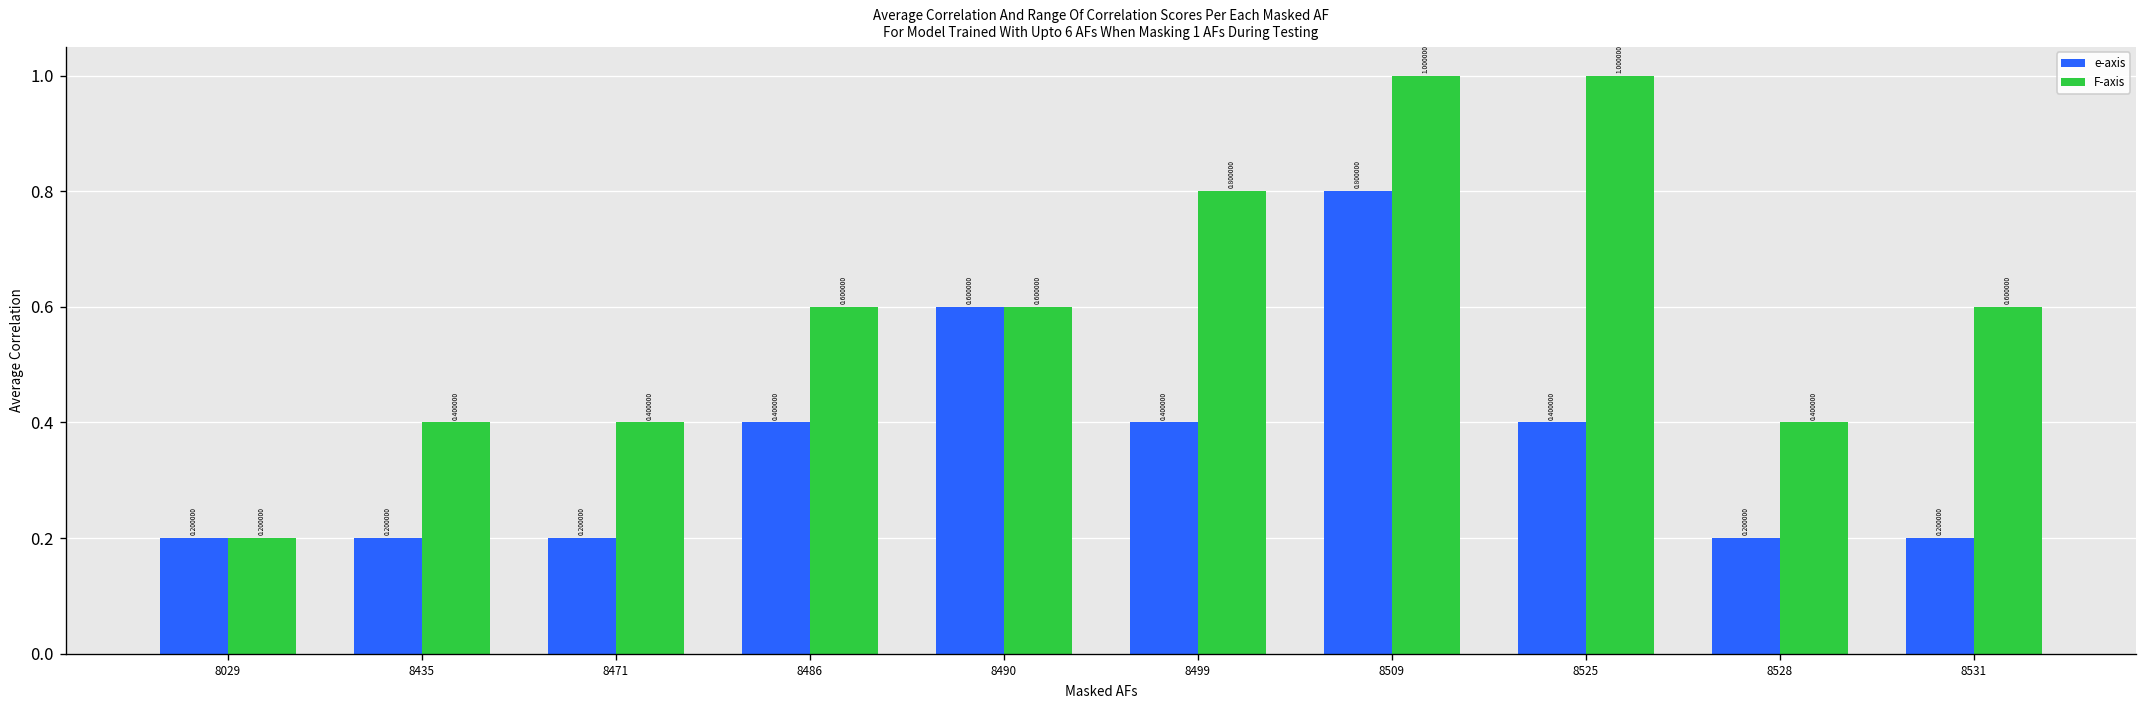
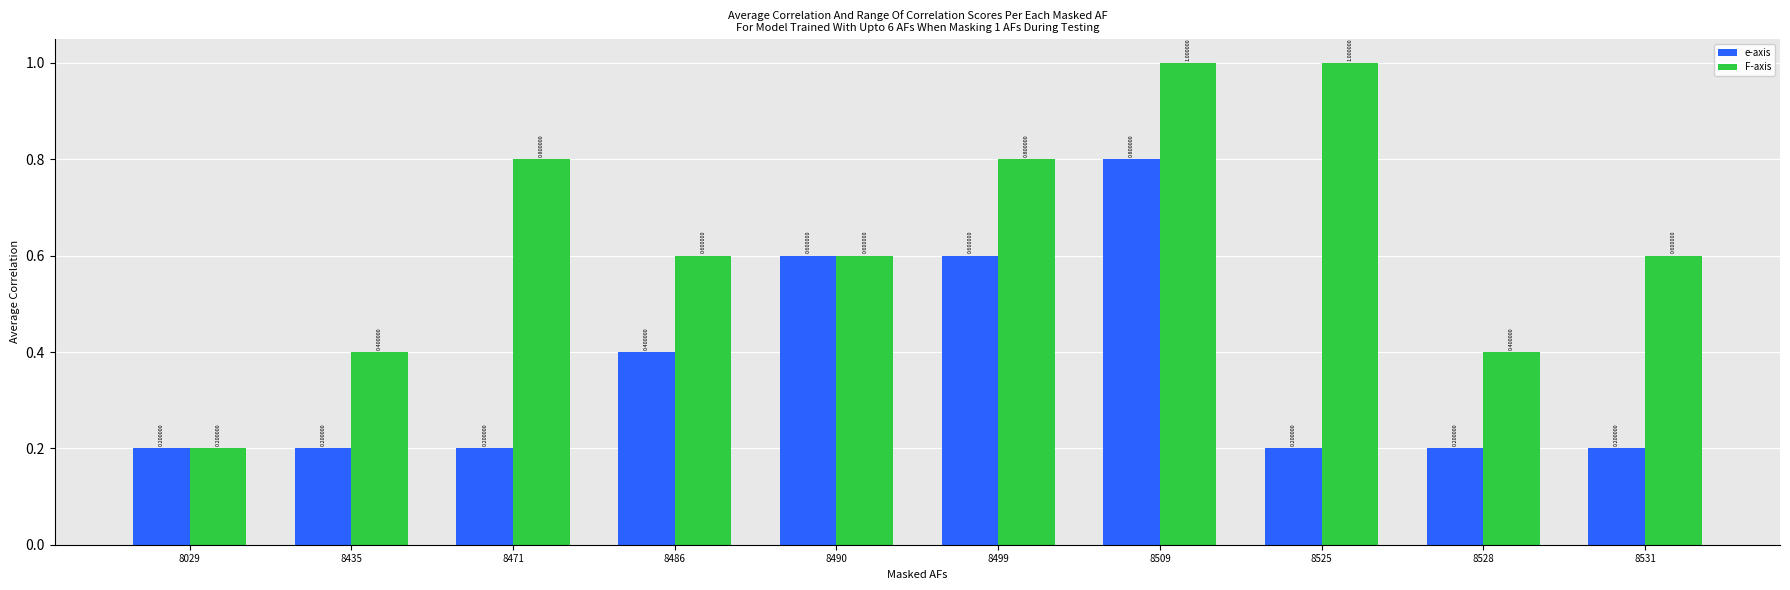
F-axis, 8471: 0.400000 -> 0.800000
e-axis, 8499: 0.400000 -> 0.600000
e-axis, 8525: 0.400000 -> 0.200000
